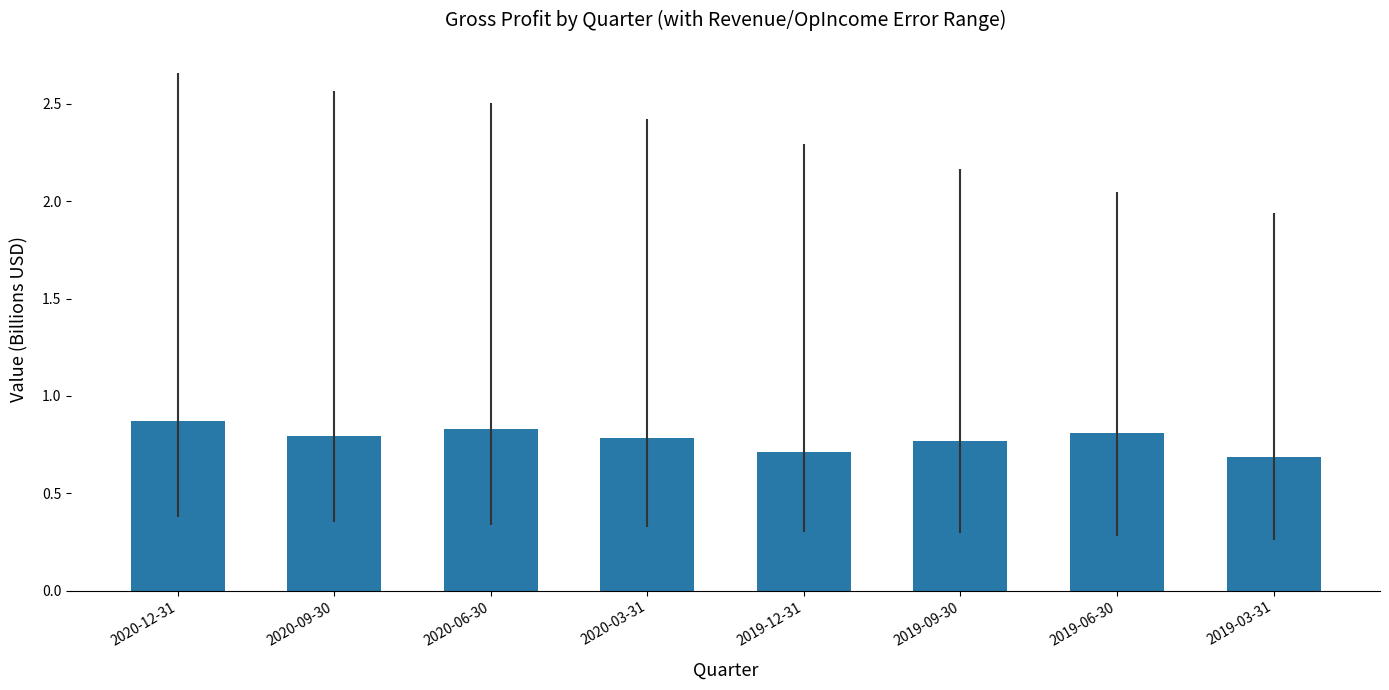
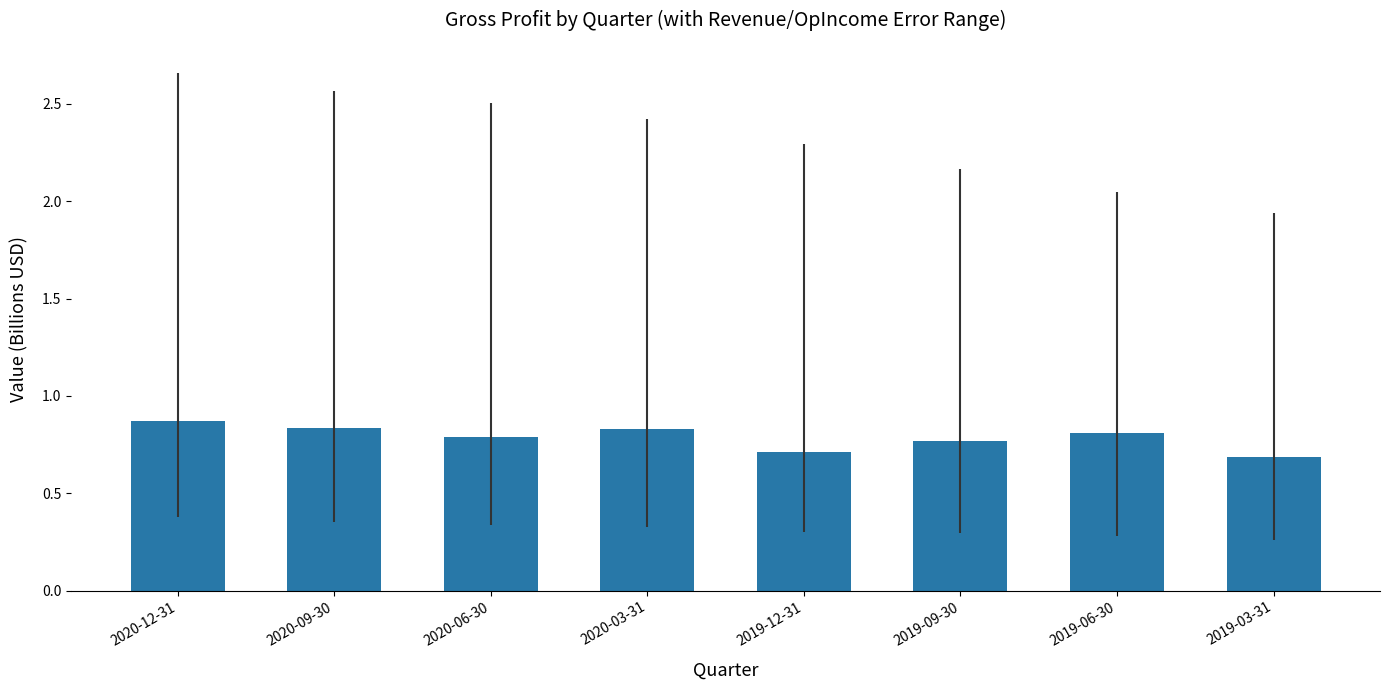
2020-09-30: 0.79 -> 0.84
2020-06-30: 0.83 -> 0.79
2020-03-31: 0.79 -> 0.83
